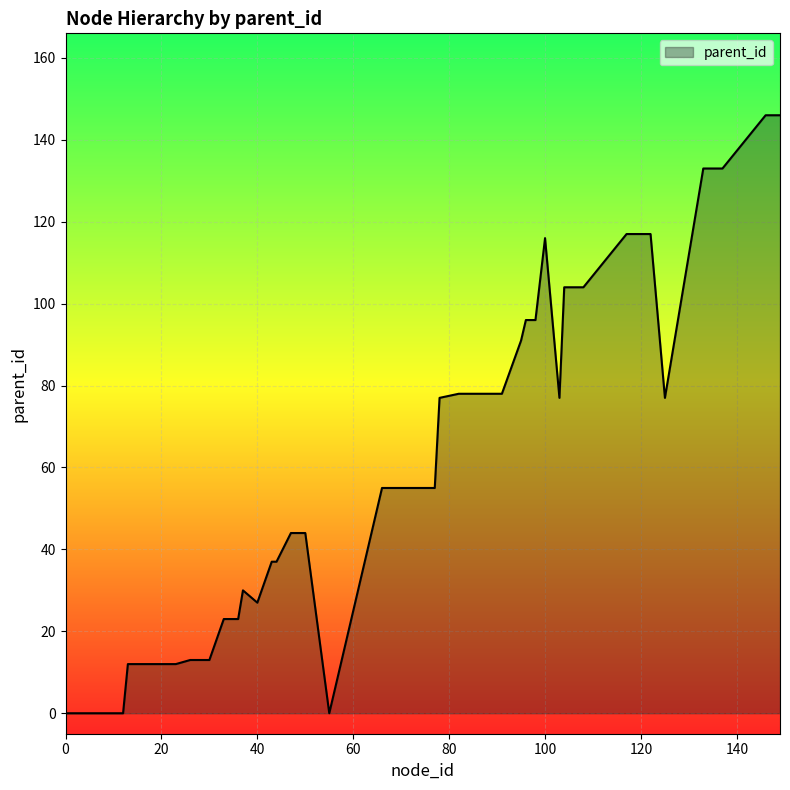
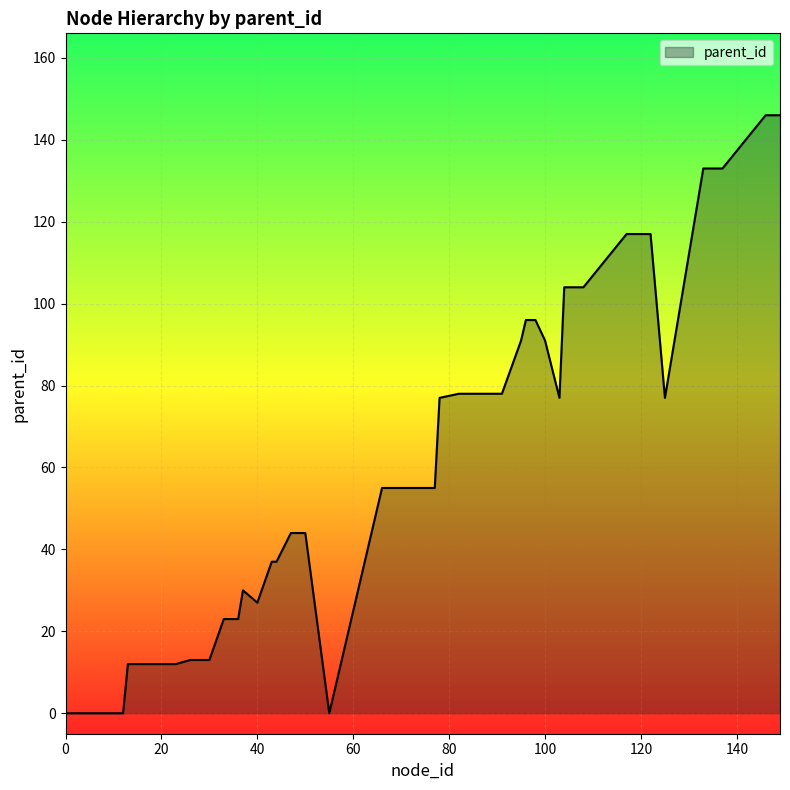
100: 116 -> 91
